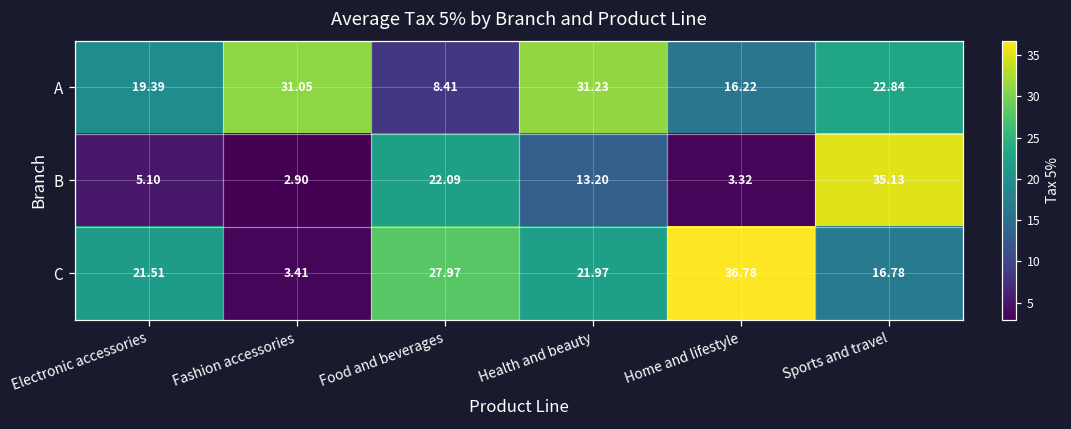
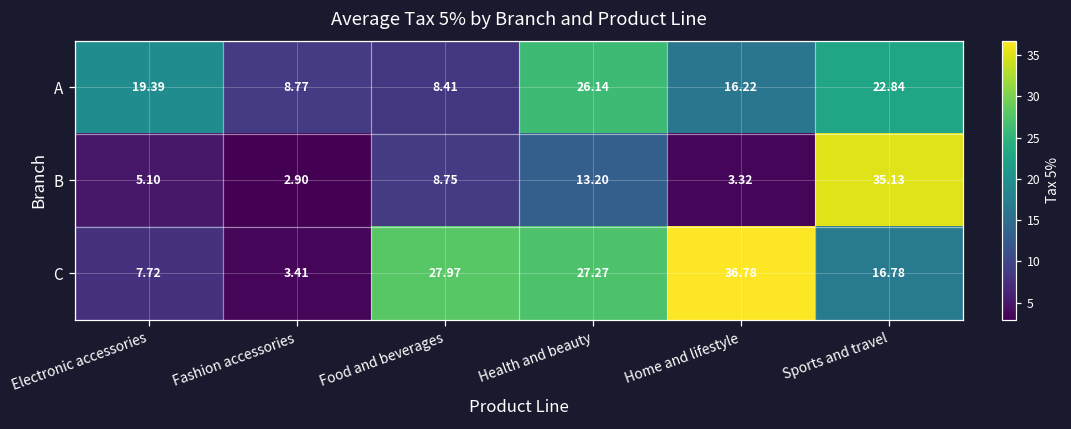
A, Fashion accessories: 31.05 -> 8.77
A, Health and beauty: 31.23 -> 26.14
B, Food and beverages: 22.09 -> 8.75
C, Electronic accessories: 21.51 -> 7.72
C, Health and beauty: 21.97 -> 27.27
